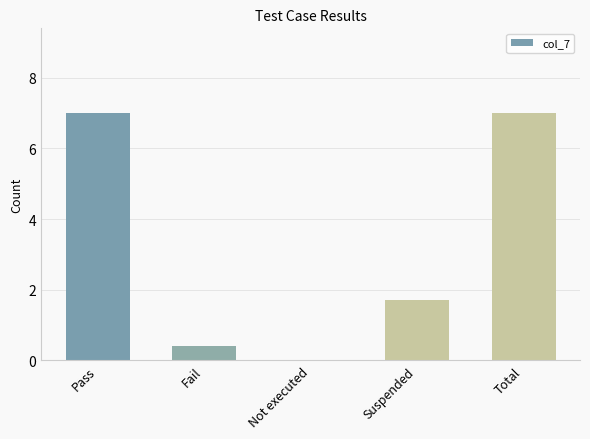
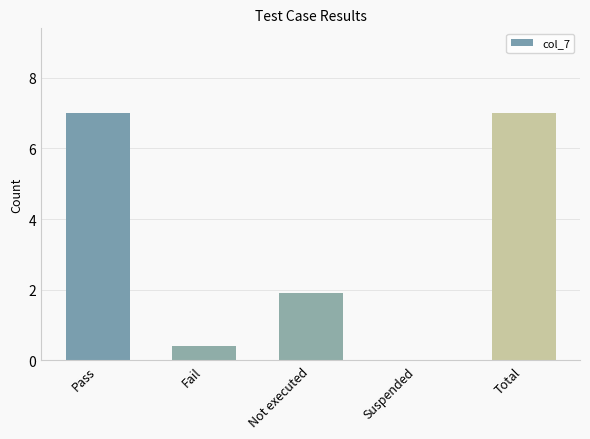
Not executed: 0.0 -> 1.9
Suspended: 1.7 -> 0.0
